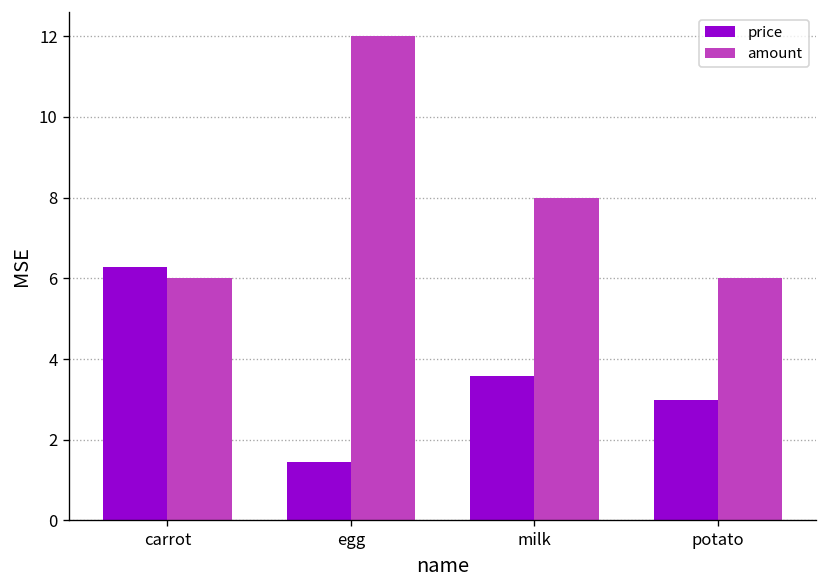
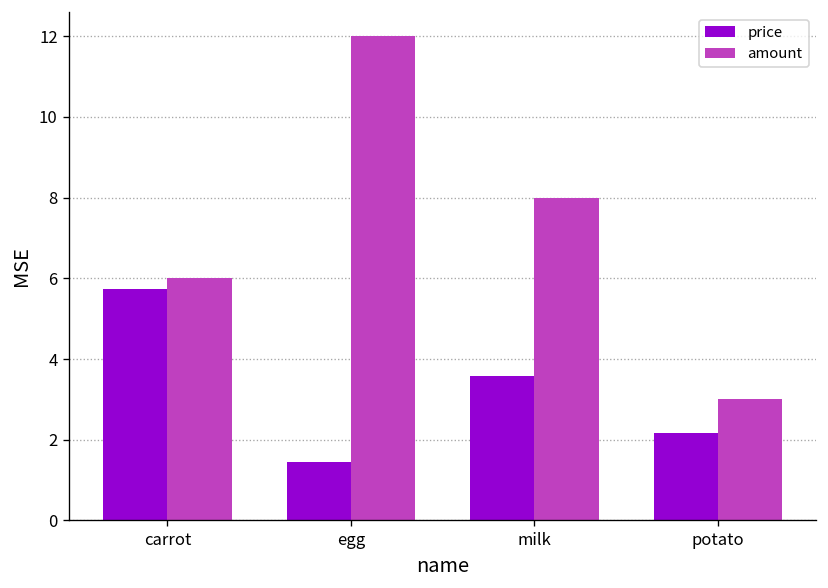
price, carrot: 6.3 -> 5.7
price, potato: 3.0 -> 2.2
amount, potato: 6 -> 3
